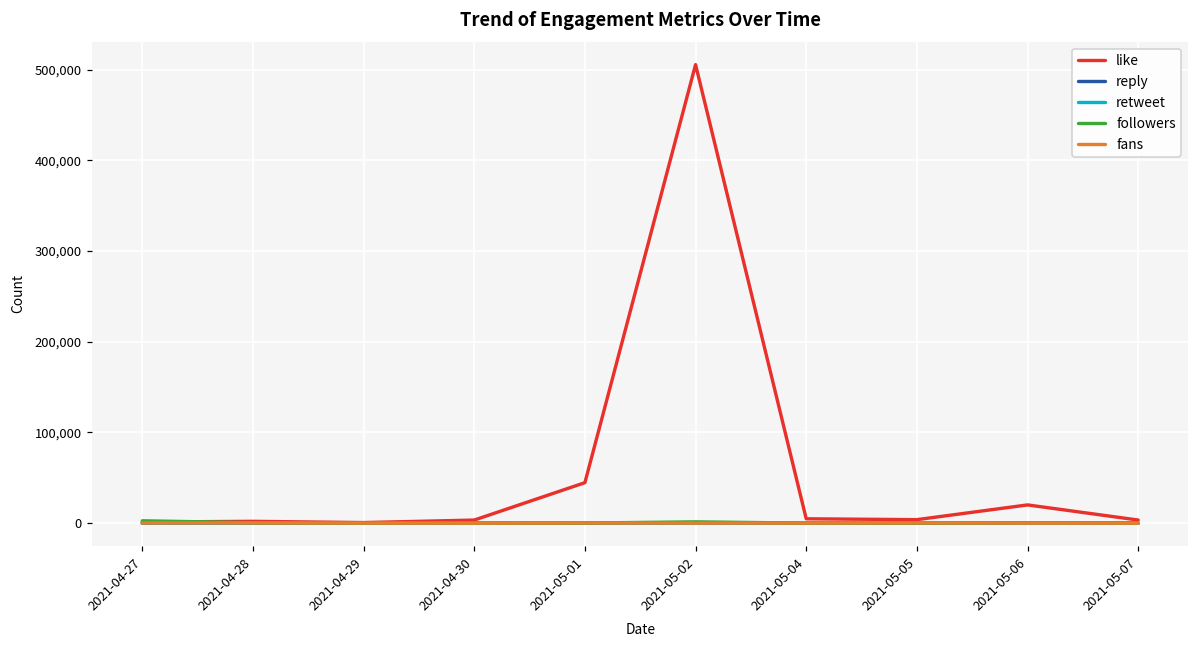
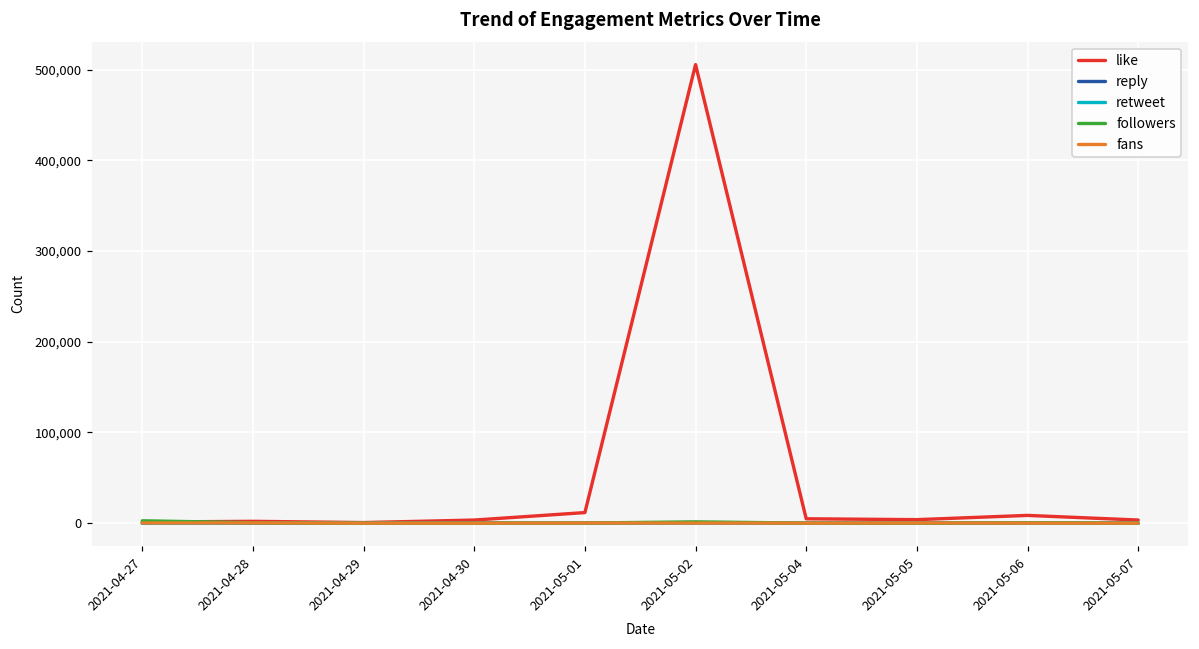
like, 2021-05-01: 40,000 -> 10,000
like, 2021-05-06: 20,000 -> 10,000
